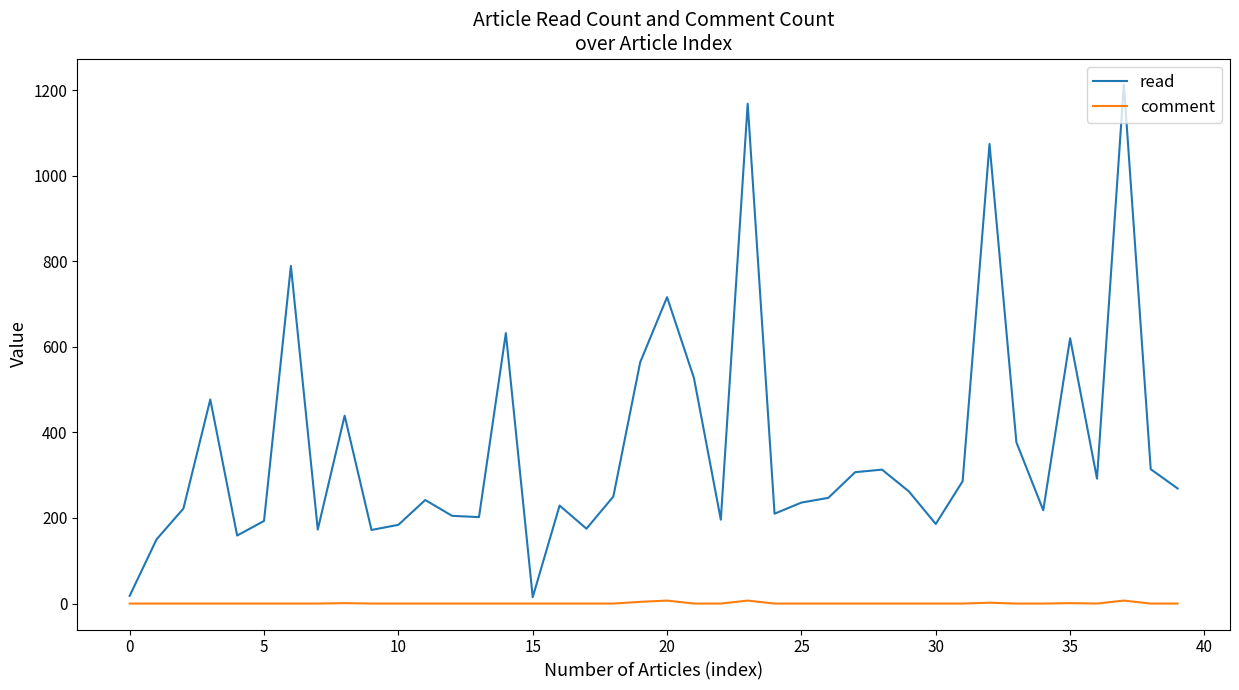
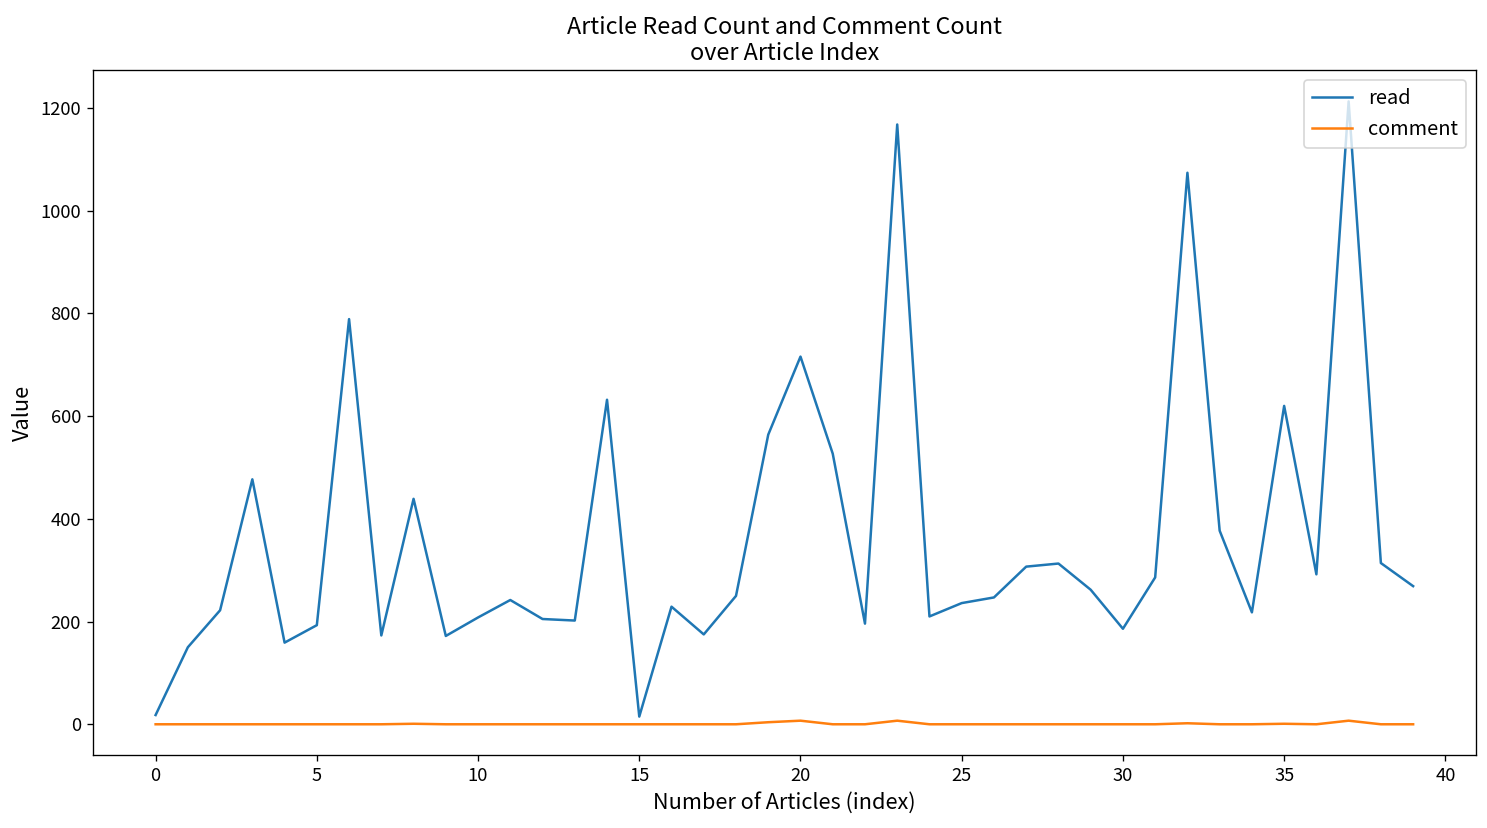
read, 10: 180 -> 210
